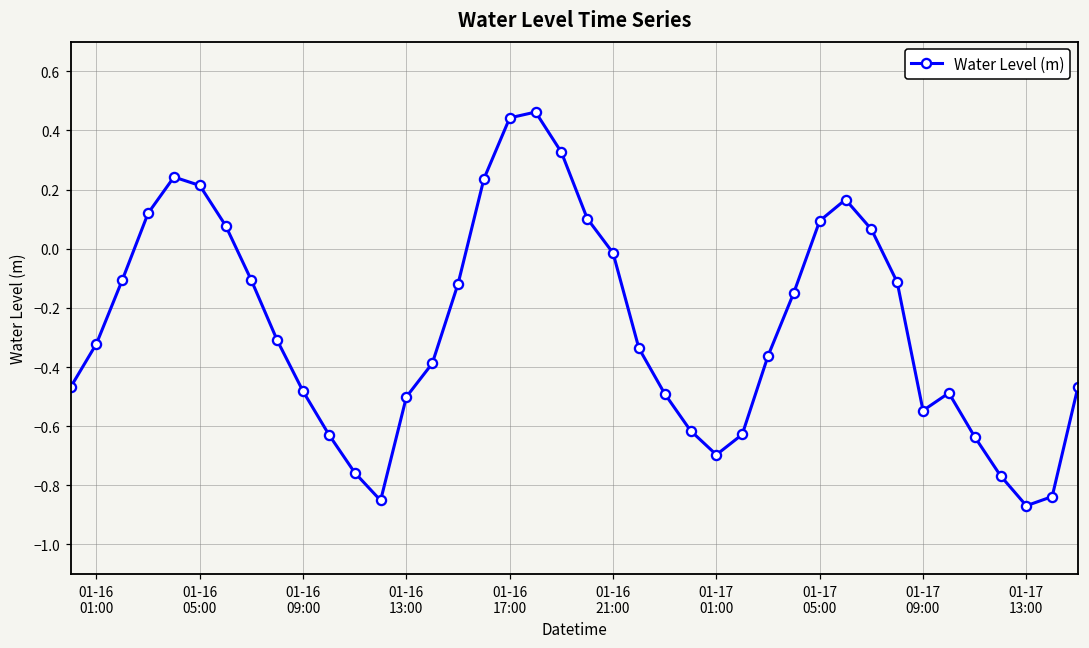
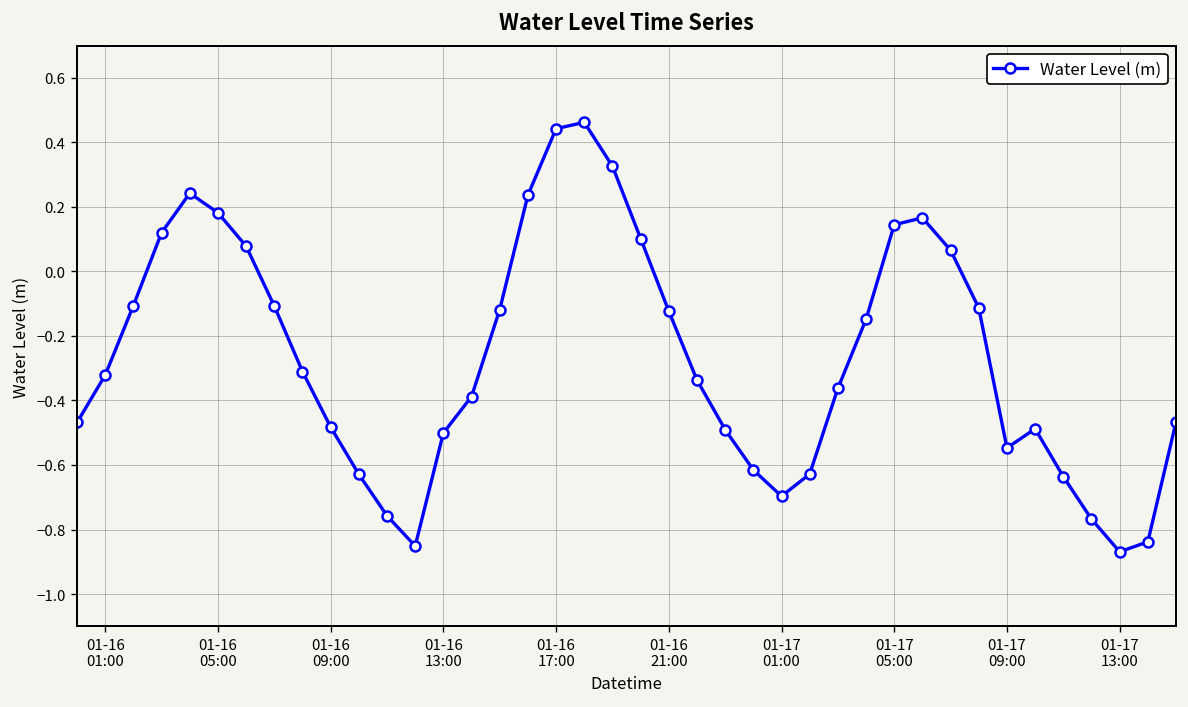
01-16 05:00: 0.21 -> 0.18
01-16 21:00: -0.01 -> -0.12
01-17 05:00: 0.09 -> 0.14
